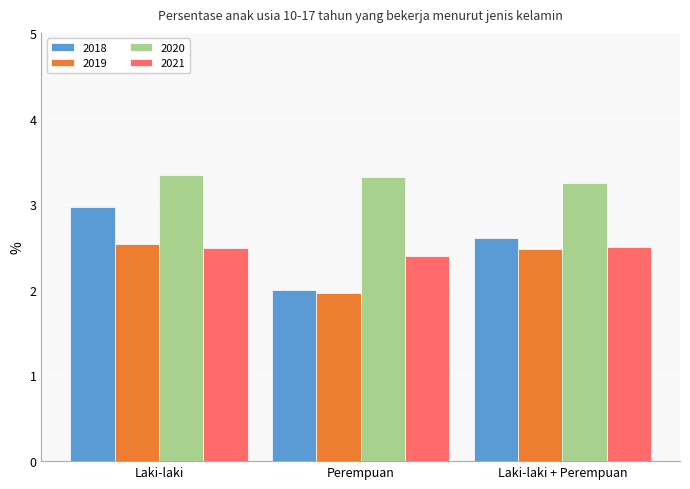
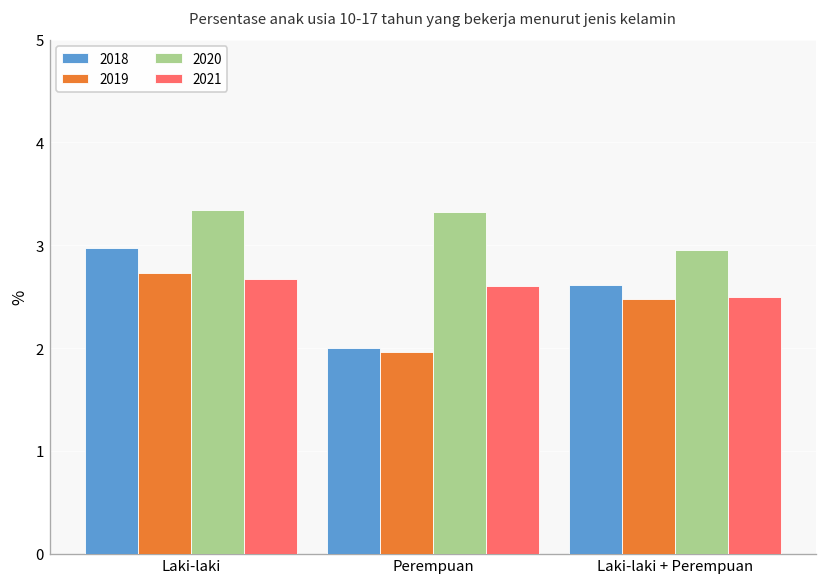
2019, Laki-laki: 2.5 -> 2.7
2021, Laki-laki: 2.5 -> 2.7
2021, Perempuan: 2.4 -> 2.6
2020, Laki-laki + Perempuan: 3.3 -> 3.0
